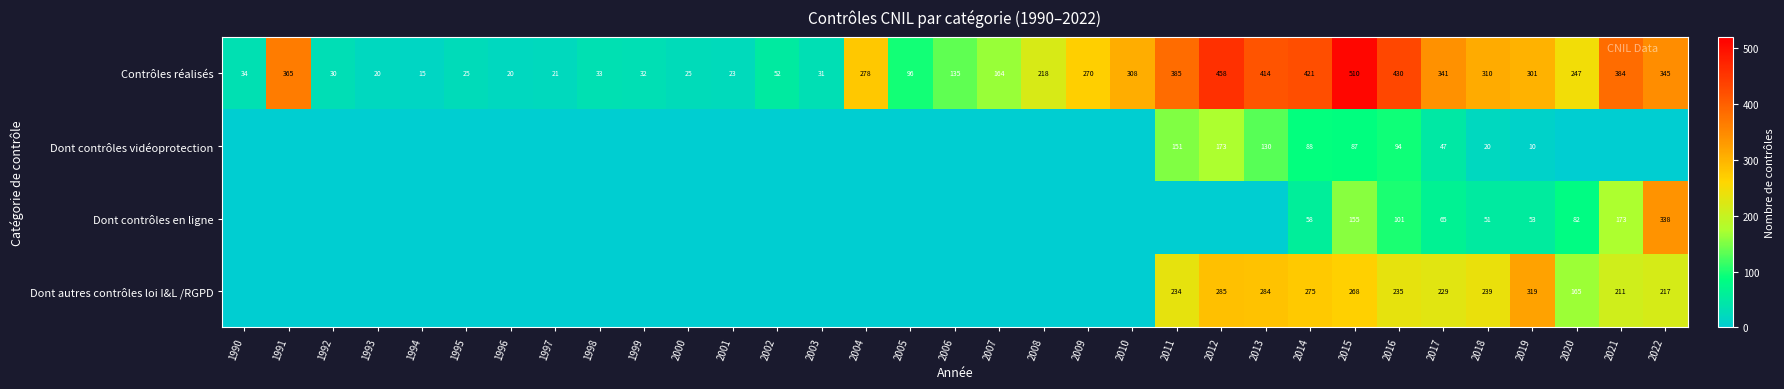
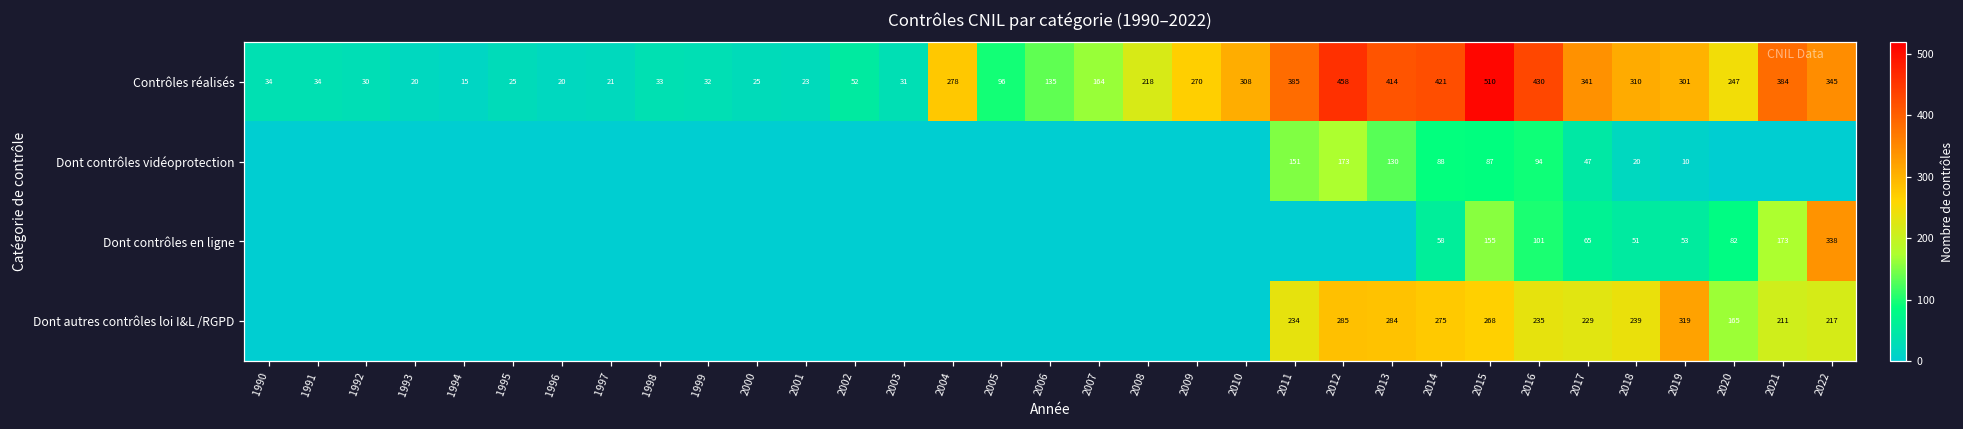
Contrôles réalisés, 1991: 365 -> 34
